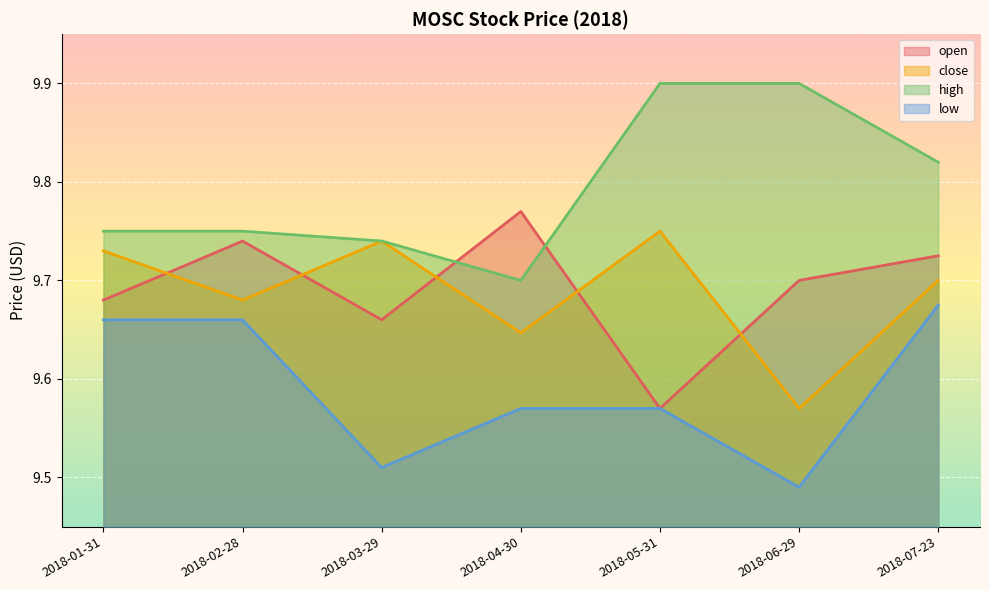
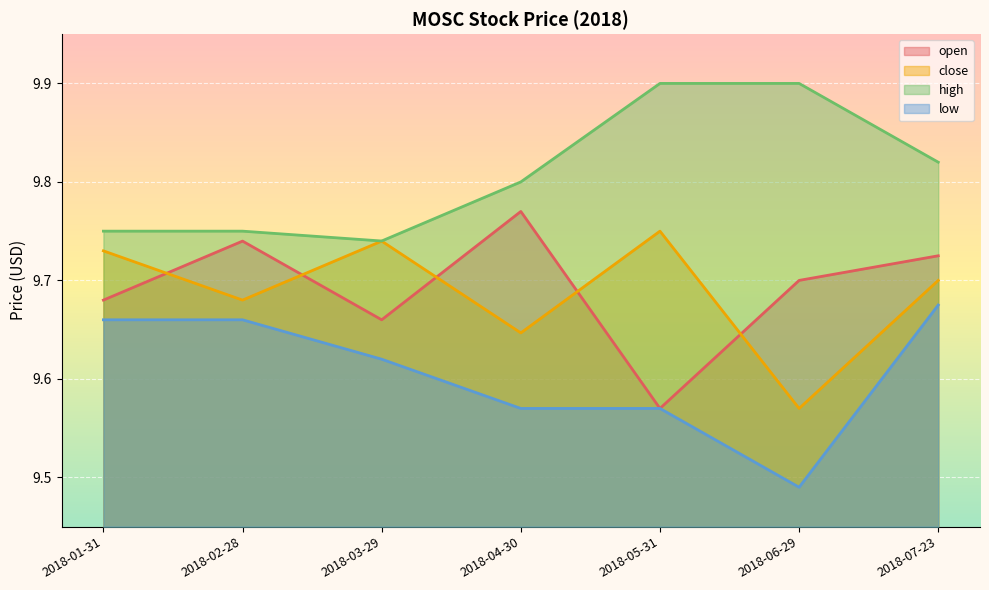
low, 2018-03-29: 9.51 -> 9.62
high, 2018-04-30: 9.7 -> 9.8
